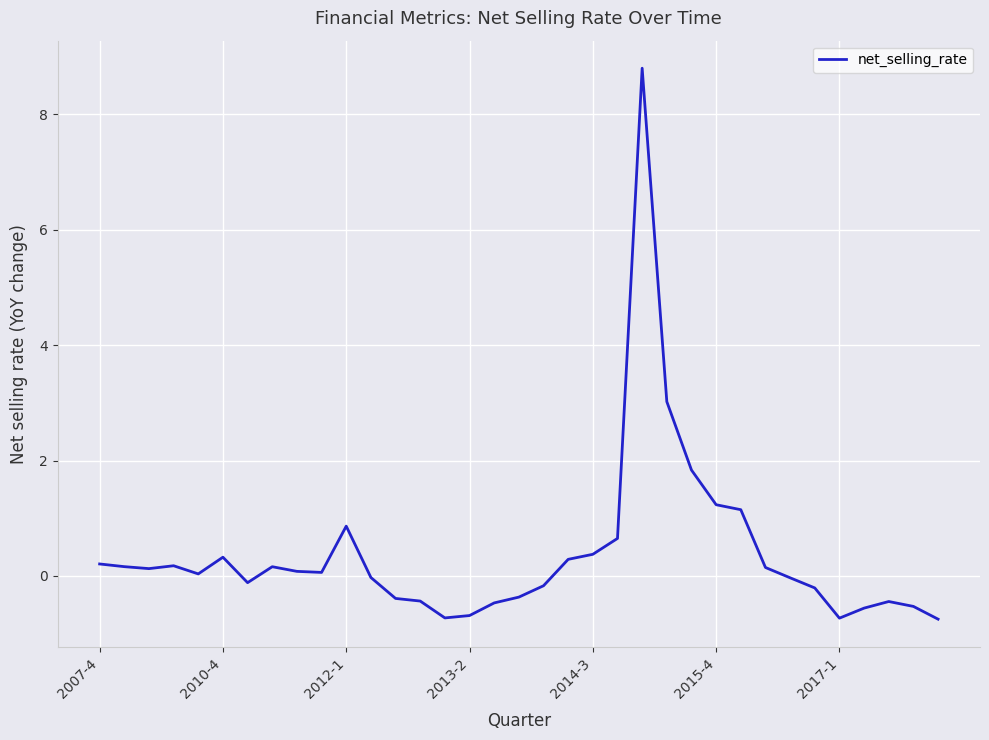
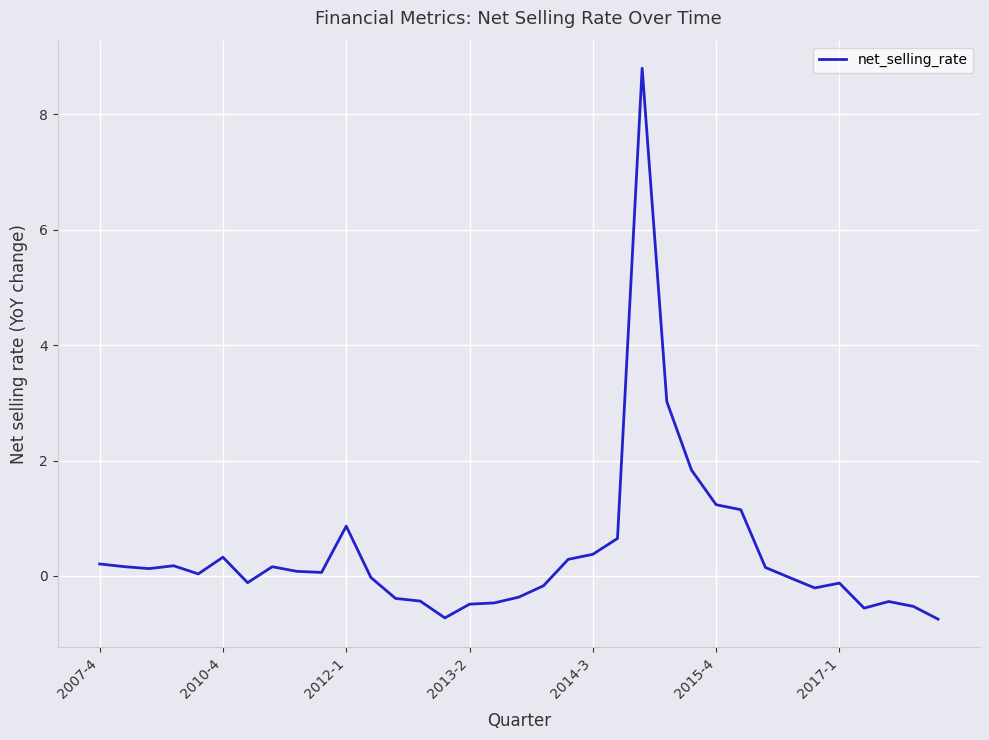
2013-2: -0.7 -> -0.5
2017-1: -0.7 -> -0.1
